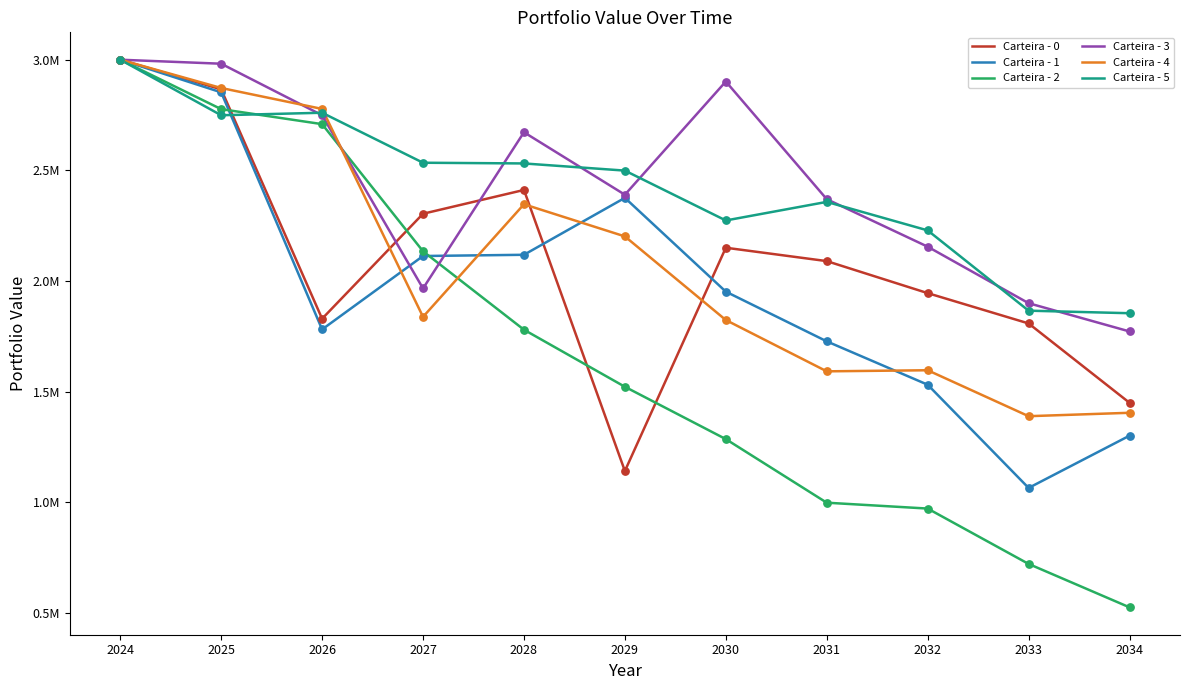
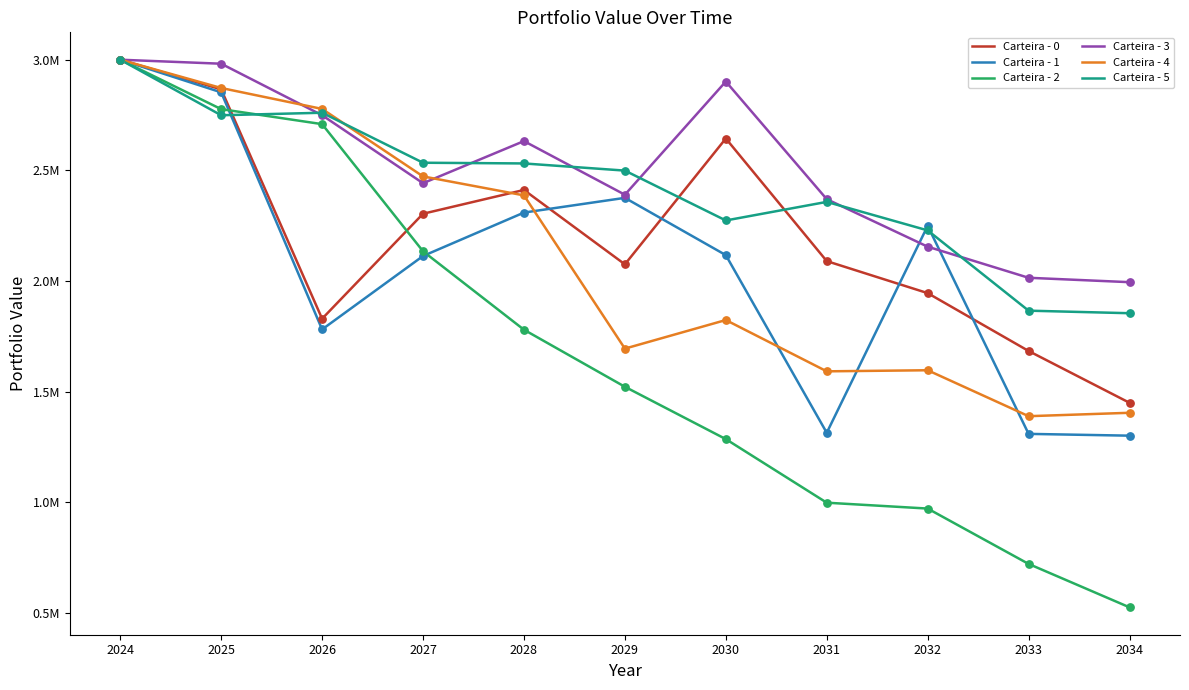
Carteira - 3, 2027: 1970000 -> 2440000
Carteira - 4, 2027: 1840000 -> 2470000
Carteira - 1, 2028: 2120000 -> 2310000
Carteira - 3, 2028: 2670000 -> 2630000
Carteira - 4, 2028: 2350000 -> 2390000
Carteira - 0, 2029: 1140000 -> 2070000
Carteira - 4, 2029: 2200000 -> 1690000
Carteira - 0, 2030: 2150000 -> 2640000
Carteira - 1, 2030: 1950000 -> 2120000
Carteira - 1, 2031: 1730000 -> 1310000
Carteira - 1, 2032: 1530000 -> 2250000
Carteira - 0, 2033: 1810000 -> 1680000
Carteira - 1, 2033: 1060000 -> 1310000
Carteira - 3, 2033: 1900000 -> 2010000
Carteira - 3, 2034: 1770000 -> 1990000
